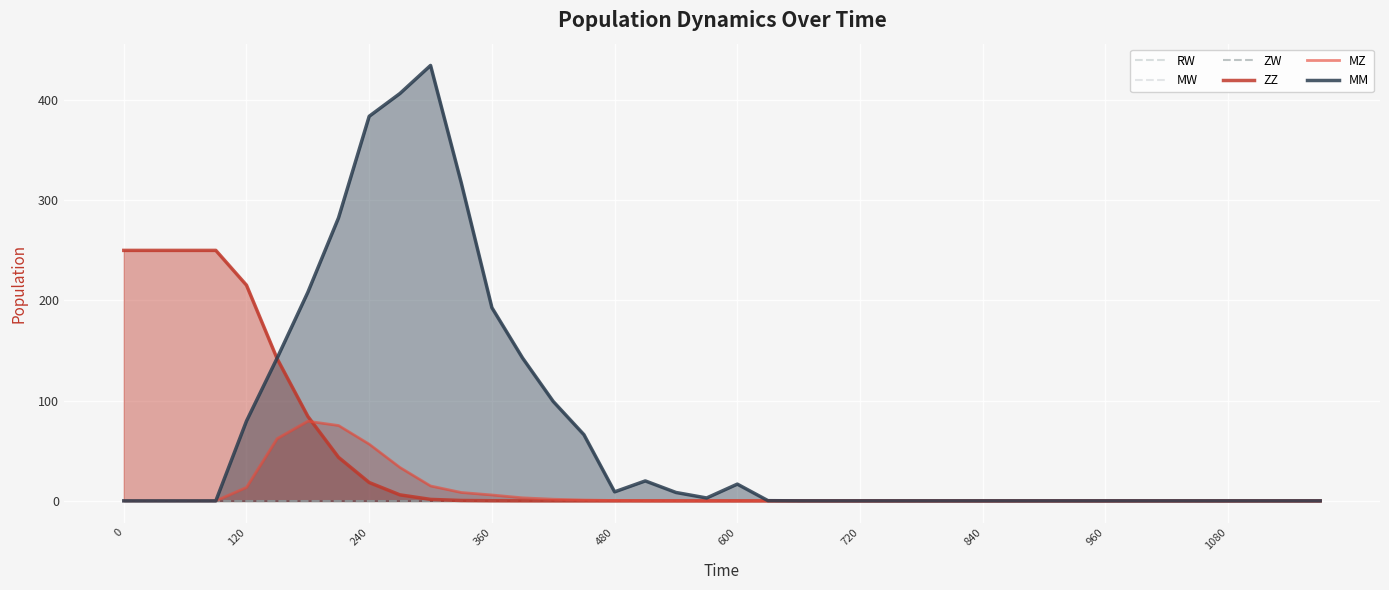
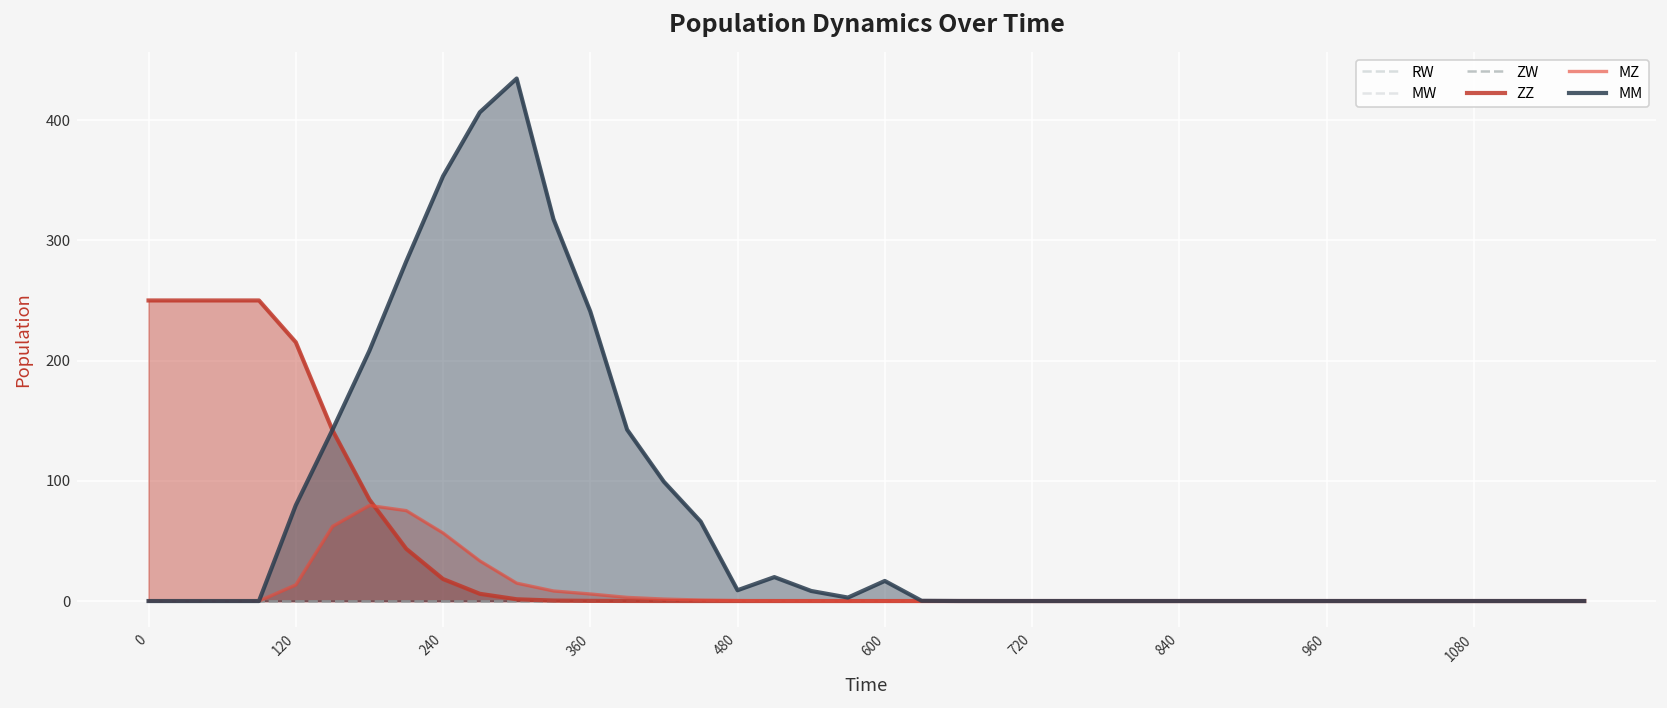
MM, 240: 384 -> 353
MM, 360: 193 -> 241
